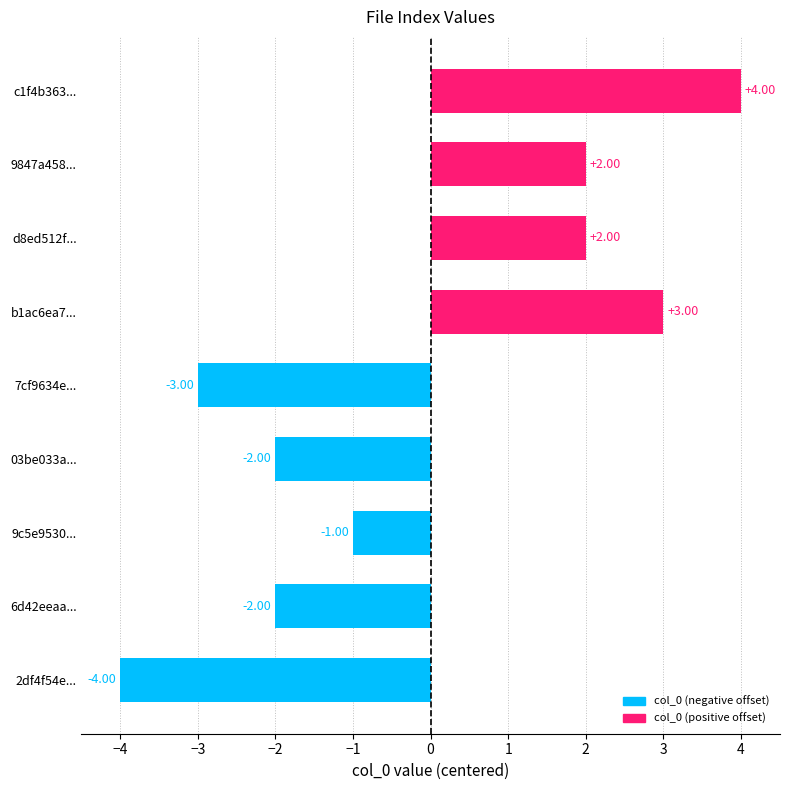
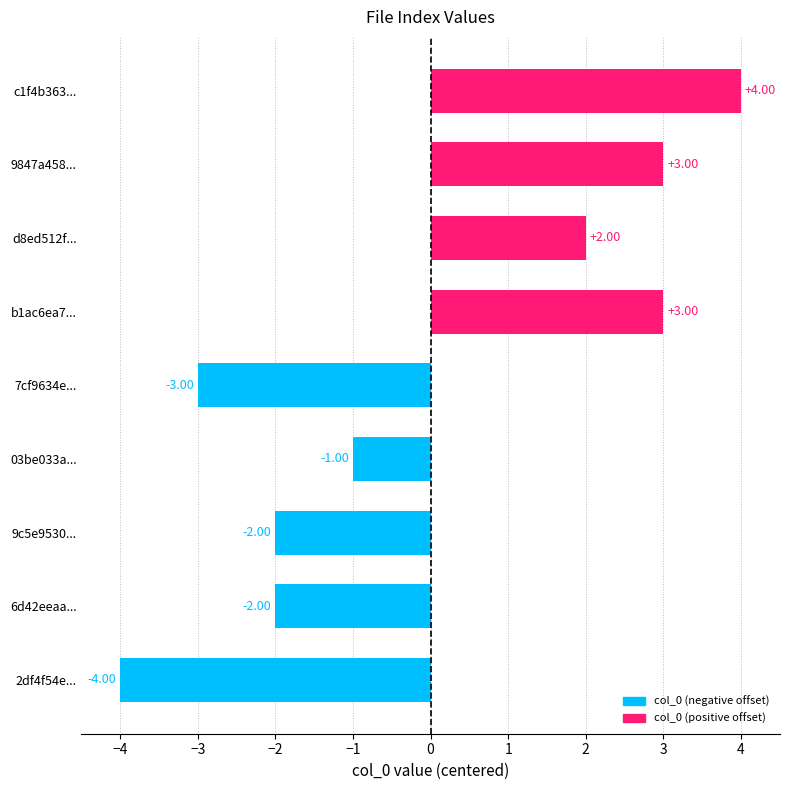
9847a458...: +2.00 -> +3.00
03be033a...: -2.00 -> -1.00
9c5e9530...: -1.00 -> -2.00
